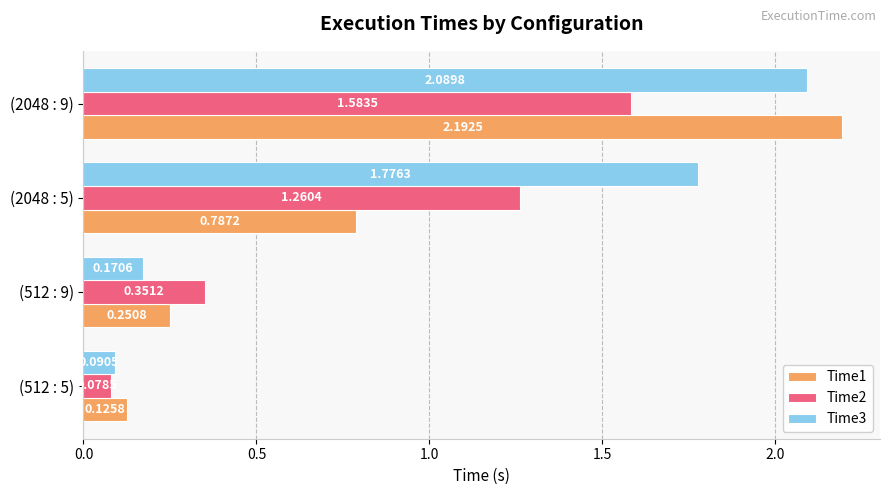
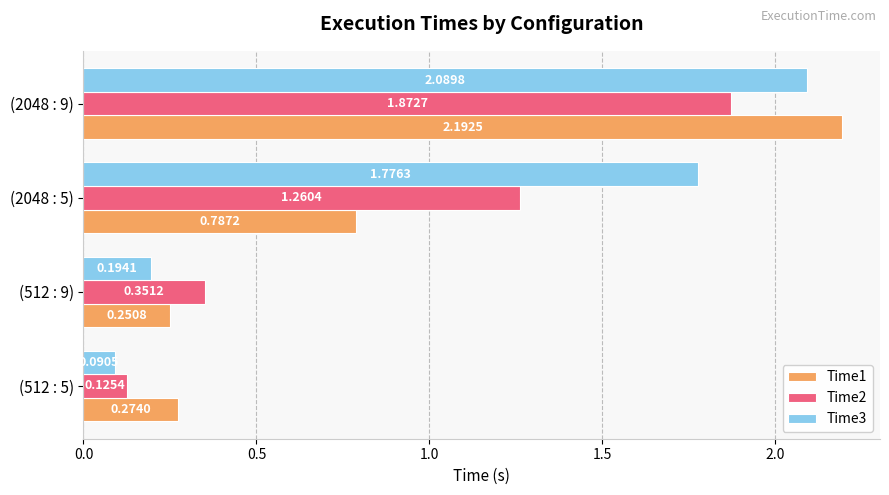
Time2, (2048 : 9): 1.5835 -> 1.8727
Time3, (512 : 9): 0.1706 -> 0.1941
Time2, (512 : 5): 0.0785 -> 0.1254
Time1, (512 : 5): 0.1258 -> 0.2740
